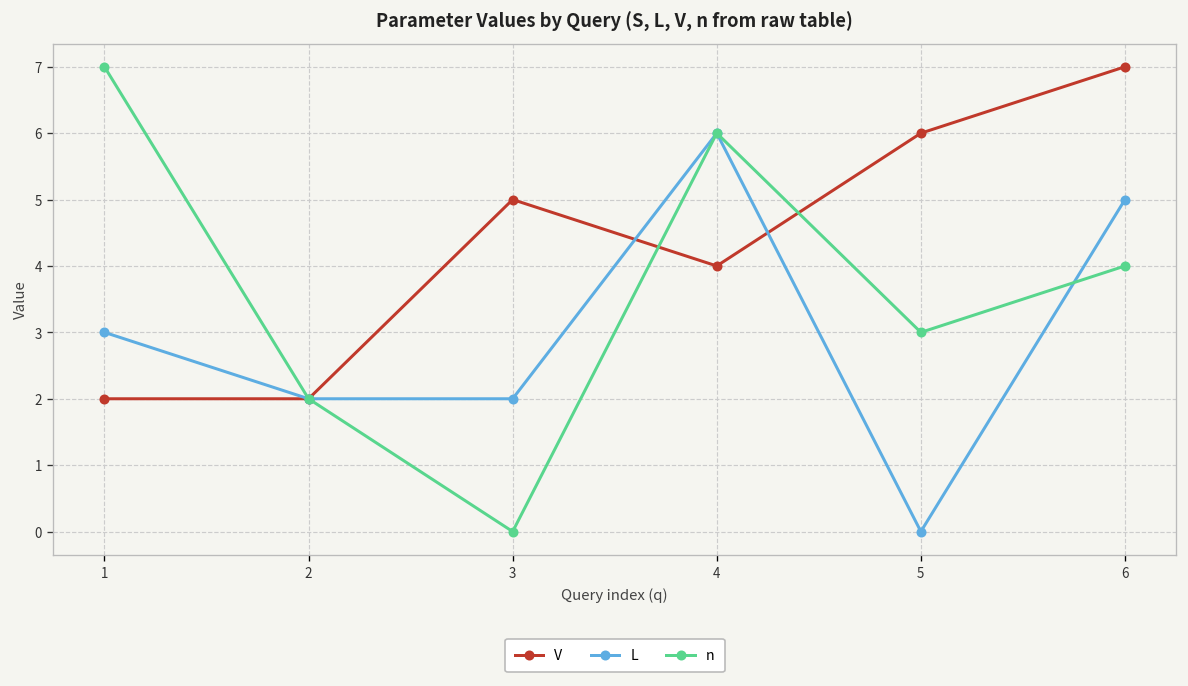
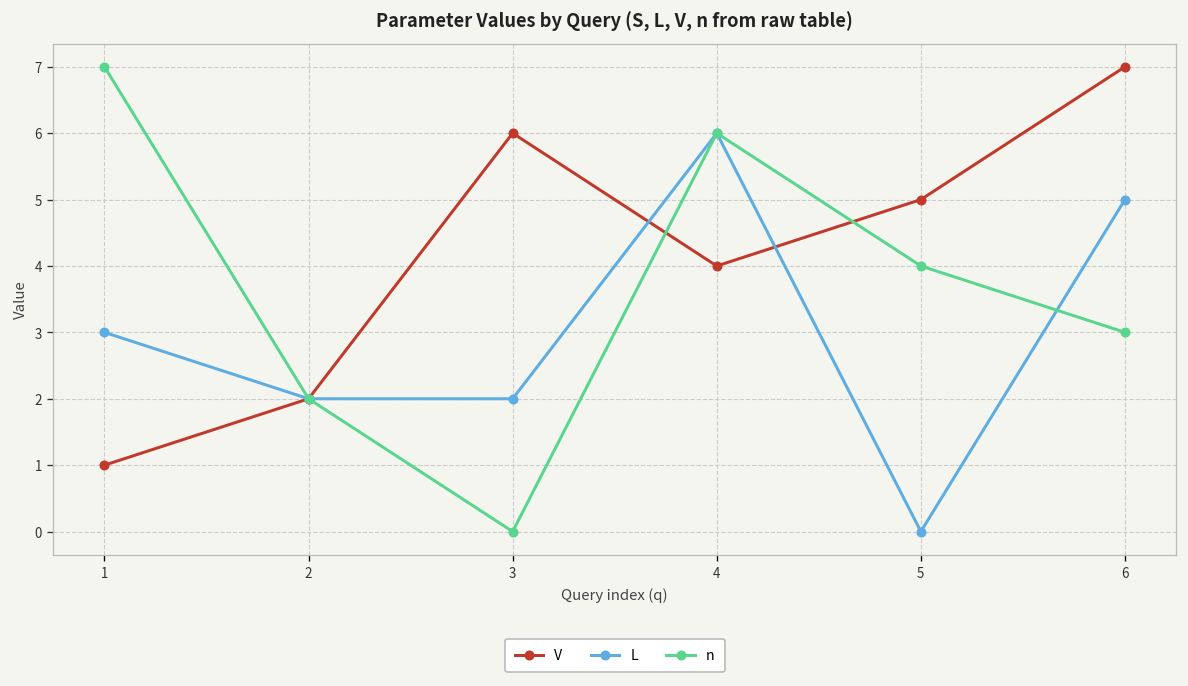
V, 1: 2 -> 1
V, 3: 5 -> 6
V, 5: 6 -> 5
n, 5: 3 -> 4
n, 6: 4 -> 3
